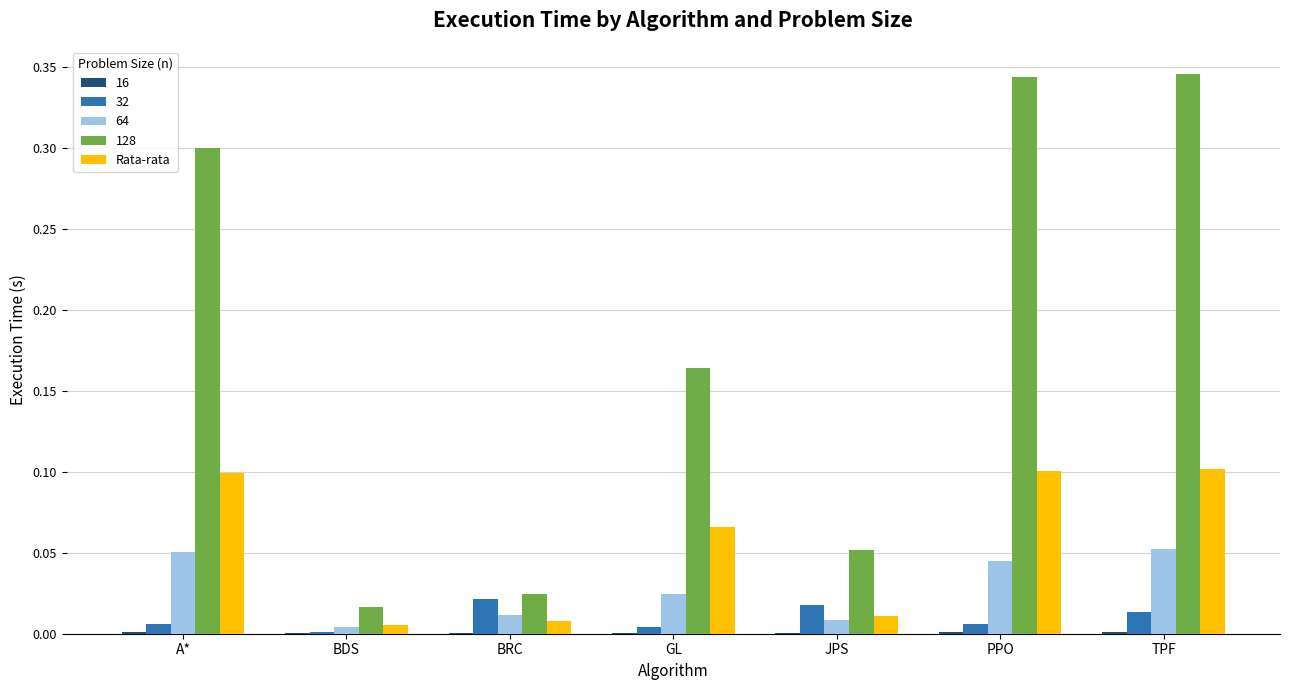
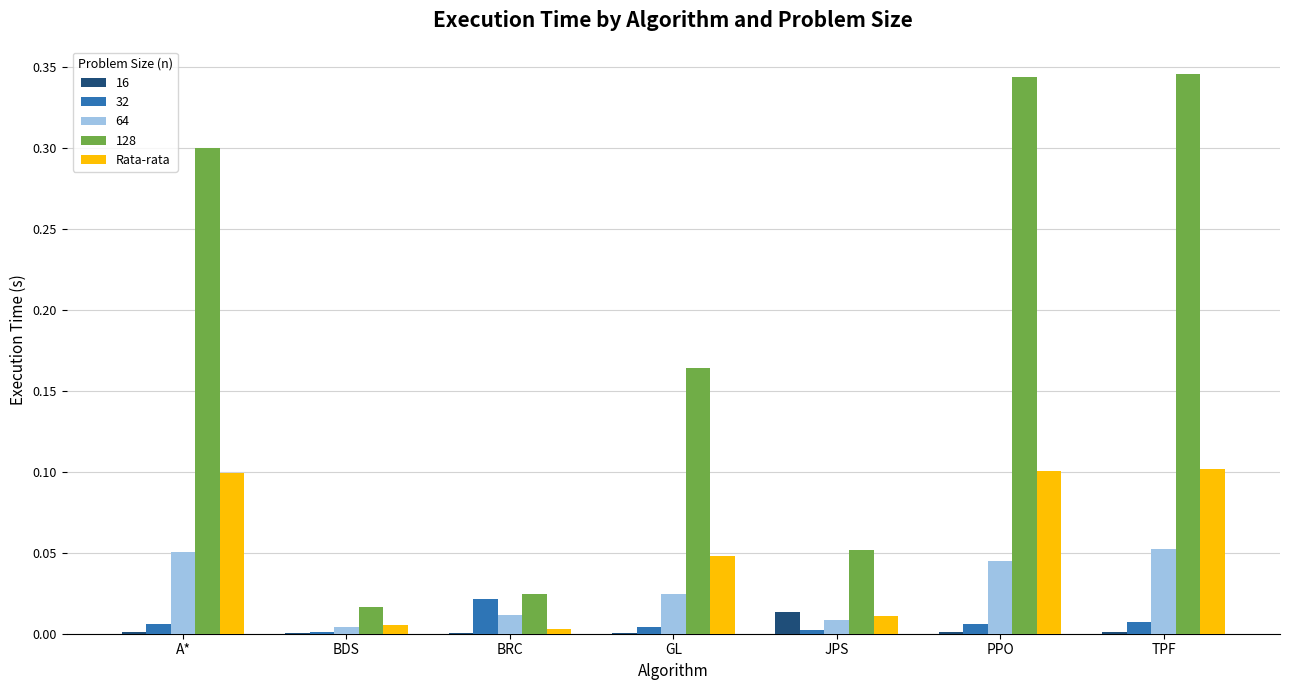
Rata-rata, BRC: 0.008 -> 0.003
Rata-rata, GL: 0.066 -> 0.048
16, JPS: 0.001 -> 0.014
32, JPS: 0.017 -> 0.002
32, TPF: 0.014 -> 0.007
